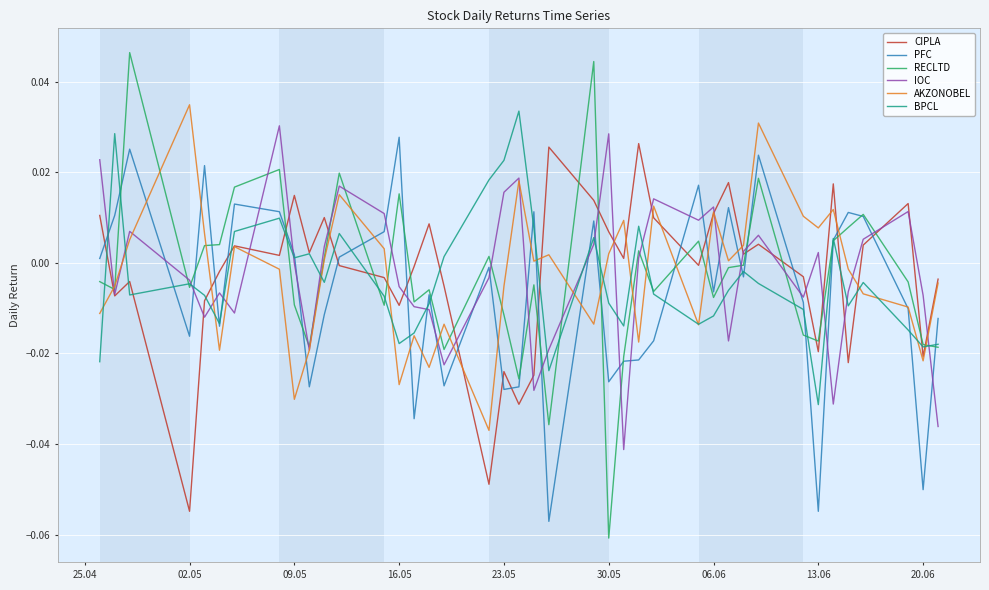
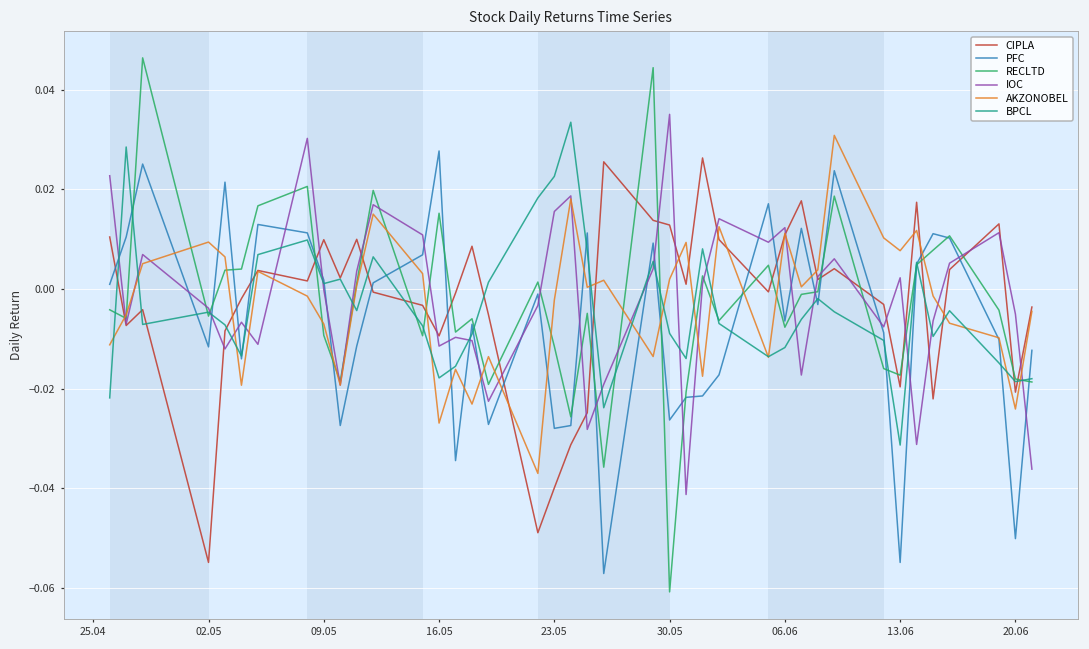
PFC, 02.05: -0.016 -> -0.012
AKZONOBEL, 02.05: 0.035 -> 0.009
CIPLA, 09.05: 0.015 -> 0.010
AKZONOBEL, 09.05: -0.030 -> -0.007
IOC, 16.05: -0.005 -> -0.011
CIPLA, 23.05: -0.024 -> -0.040
AKZONOBEL, 23.05: -0.005 -> -0.002
CIPLA, 30.05: 0.007 -> 0.013
IOC, 30.05: 0.028 -> 0.035
IOC, 20.06: -0.007 -> -0.005
AKZONOBEL, 20.06: -0.022 -> -0.024
